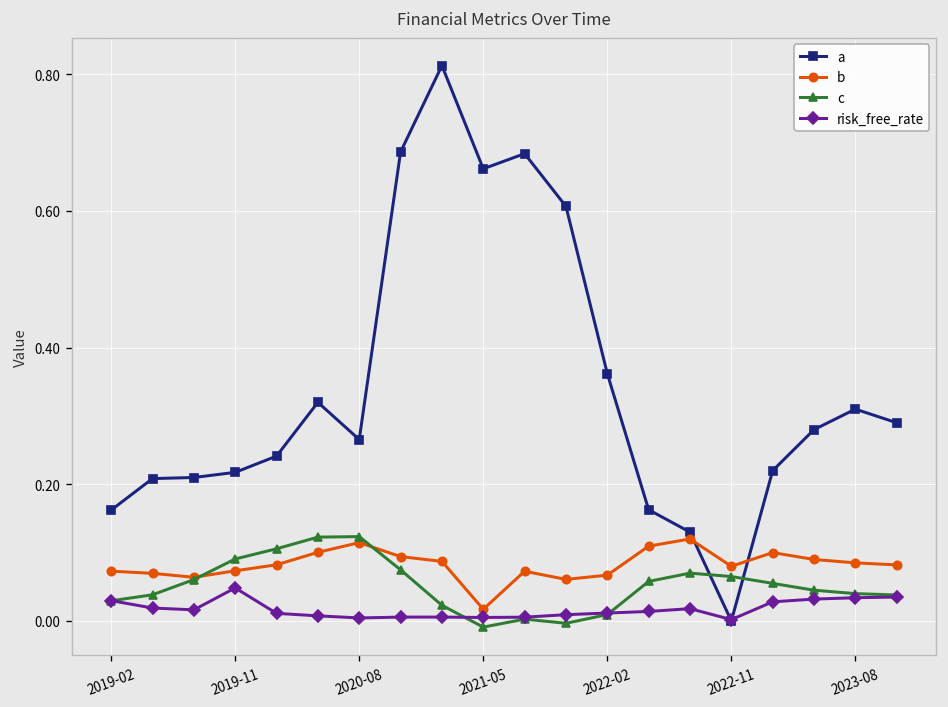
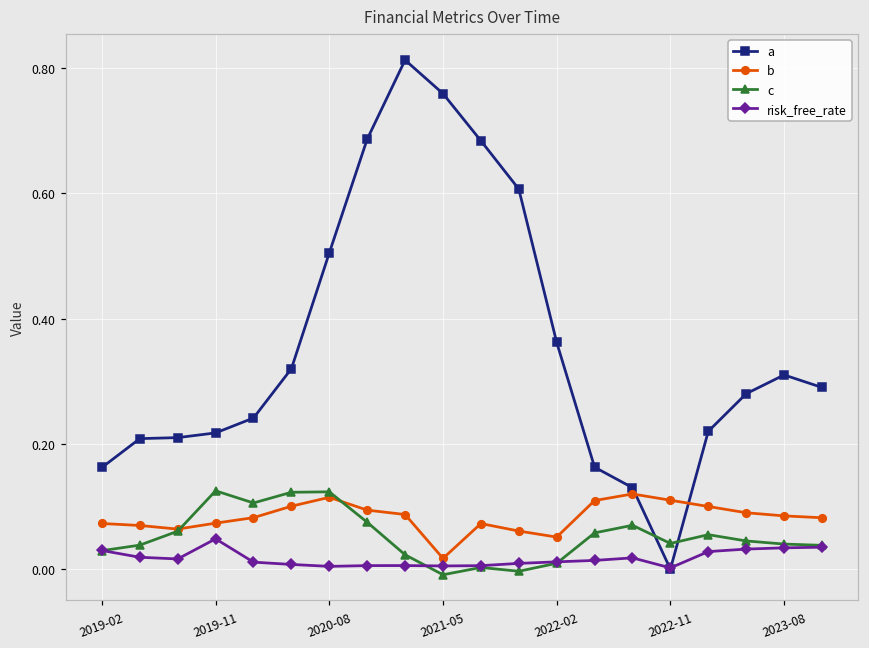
c, 2019-11: 0.09 -> 0.13
a, 2020-08: 0.27 -> 0.50
a, 2021-05: 0.66 -> 0.76
b, 2022-02: 0.07 -> 0.05
b, 2022-11: 0.08 -> 0.11
c, 2022-11: 0.07 -> 0.04
